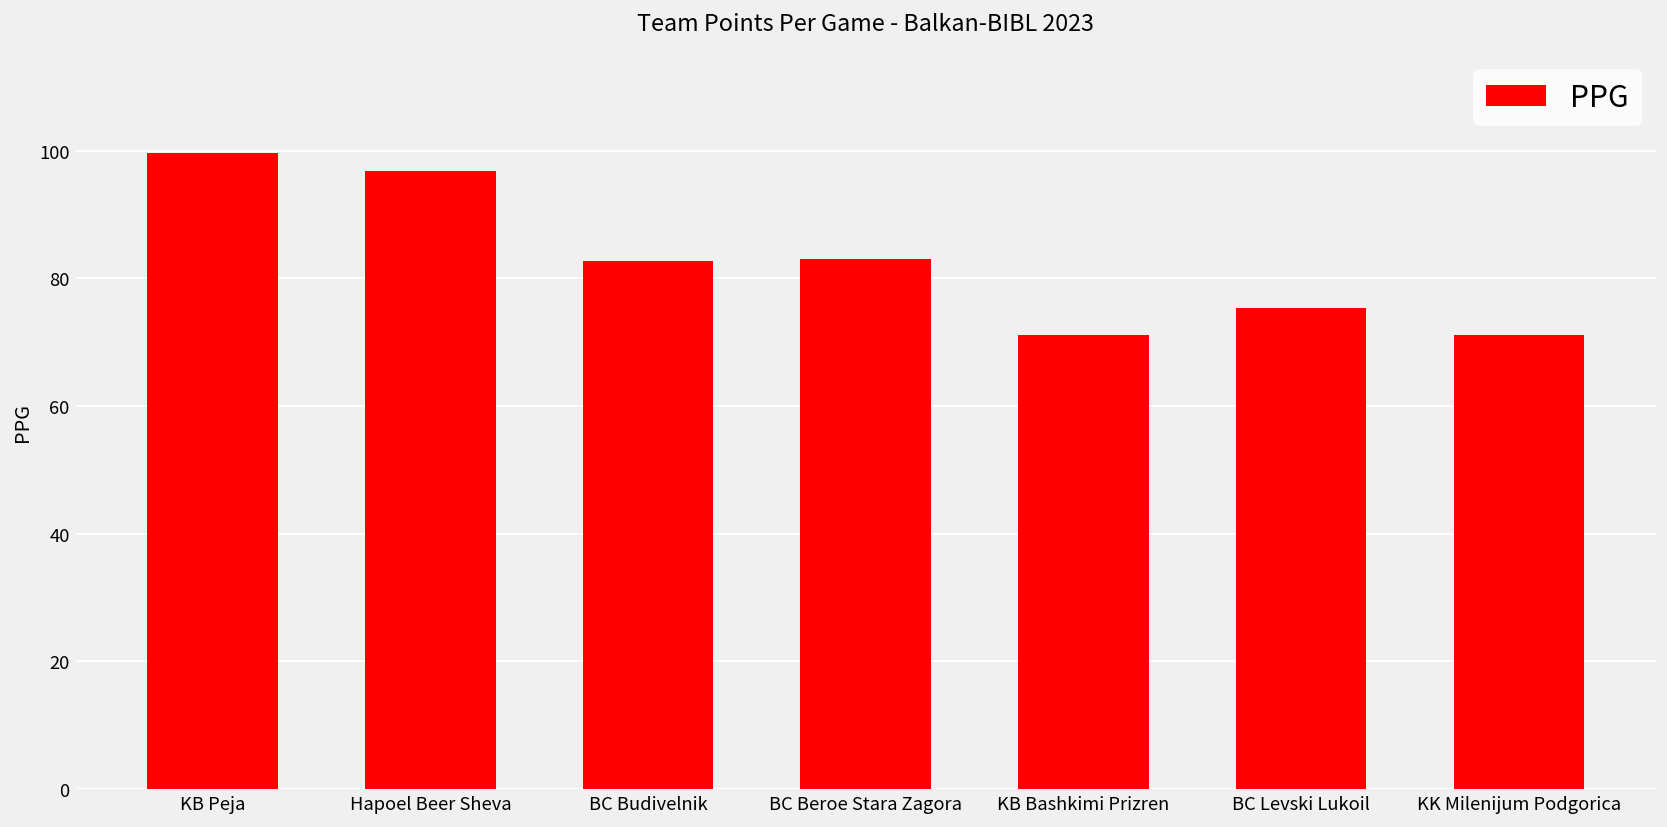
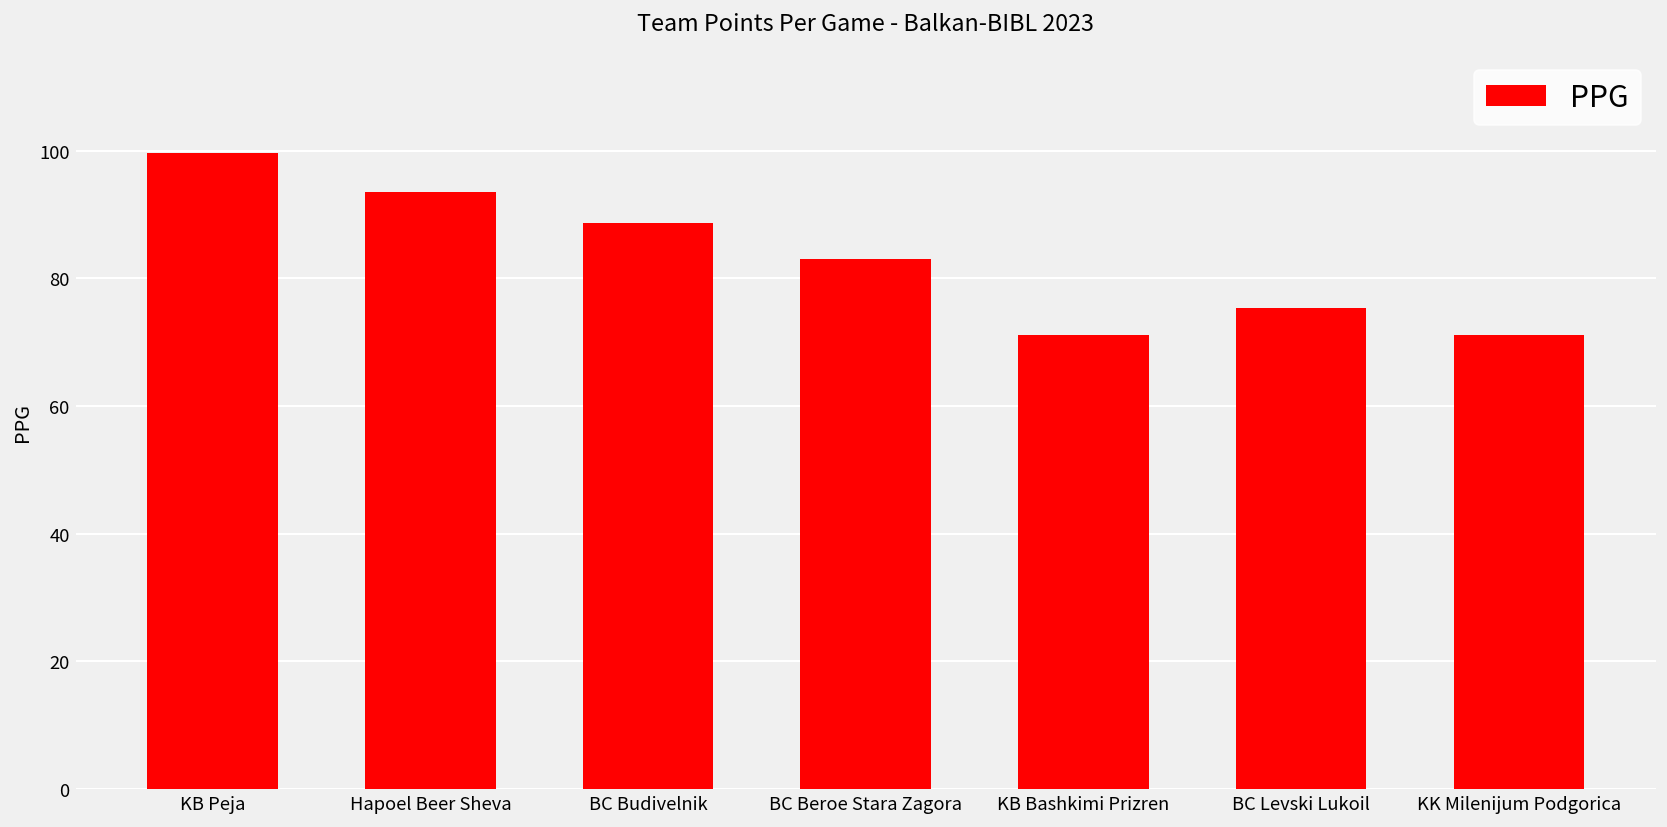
Hapoel Beer Sheva: 97 -> 94
BC Budivelnik: 83 -> 89
